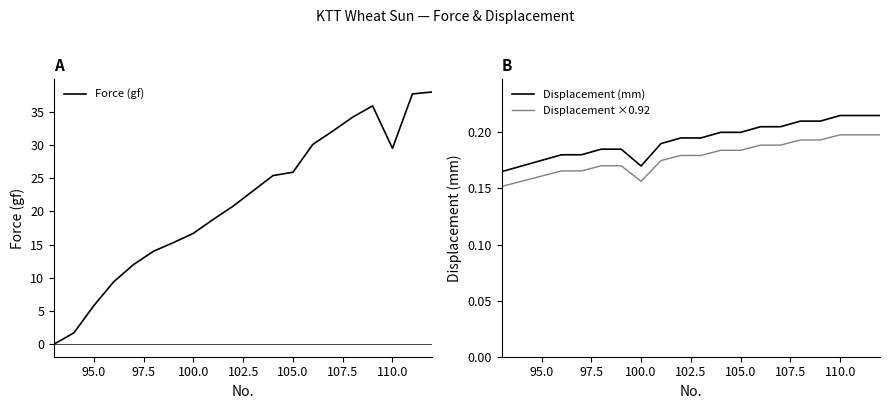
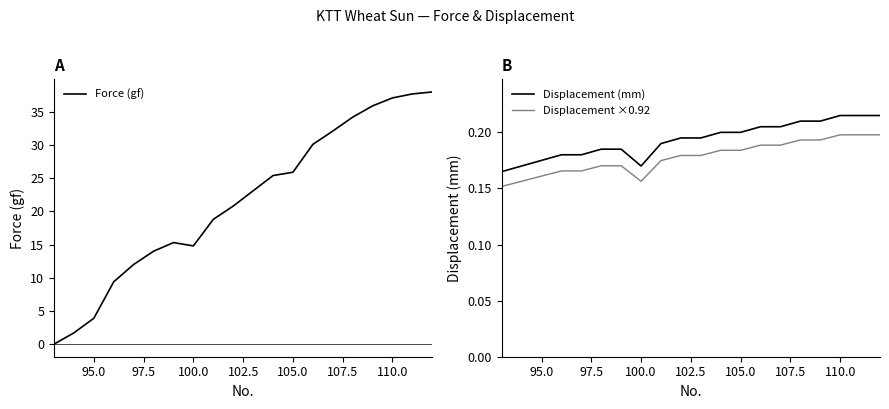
A, 95.0: 6 -> 4
A, 100.0: 17 -> 15
A, 110.0: 30 -> 37
